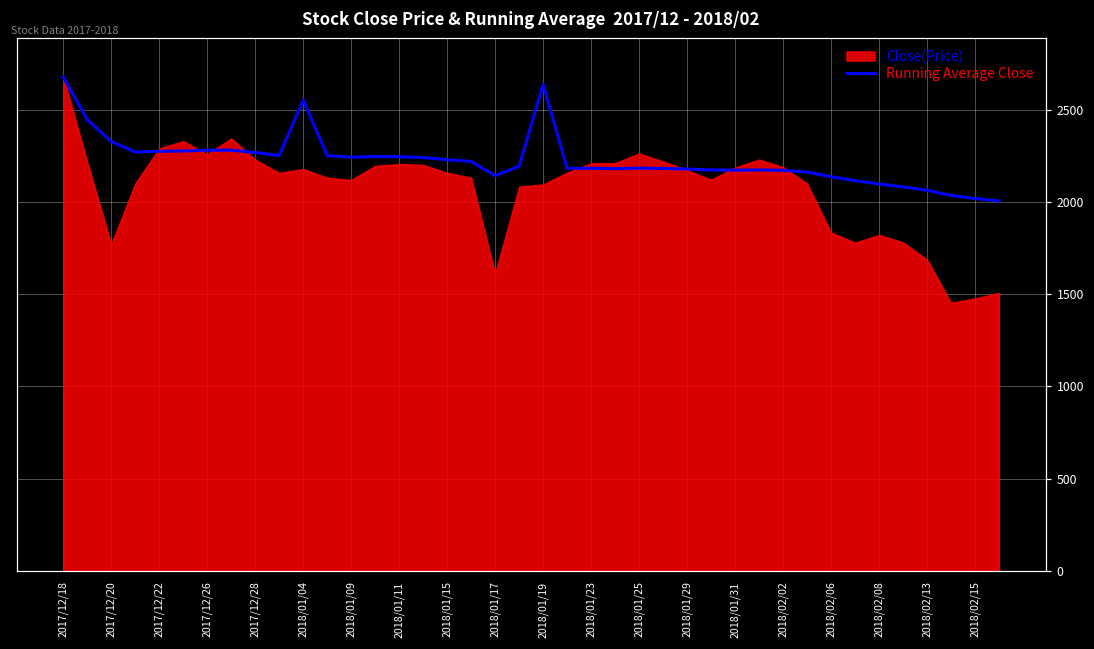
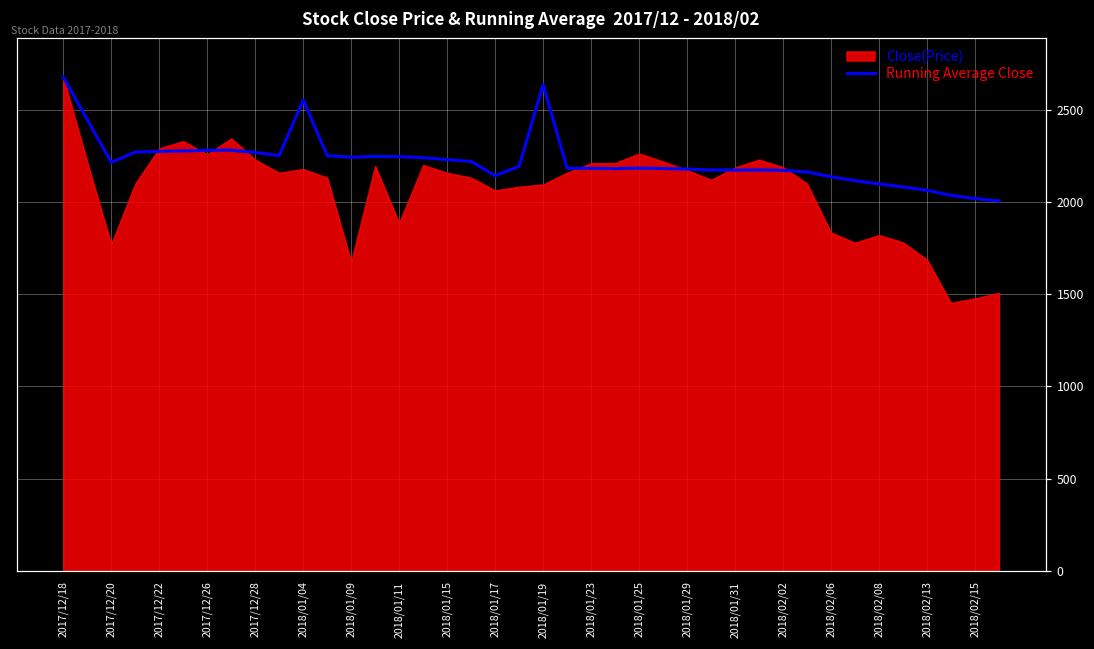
Running Average Close, 2017/12/20: 2330 -> 2220
Close(Price), 2018/01/09: 2120 -> 1680
Close(Price), 2018/01/11: 2210 -> 1890
Close(Price), 2018/01/17: 1610 -> 2060
